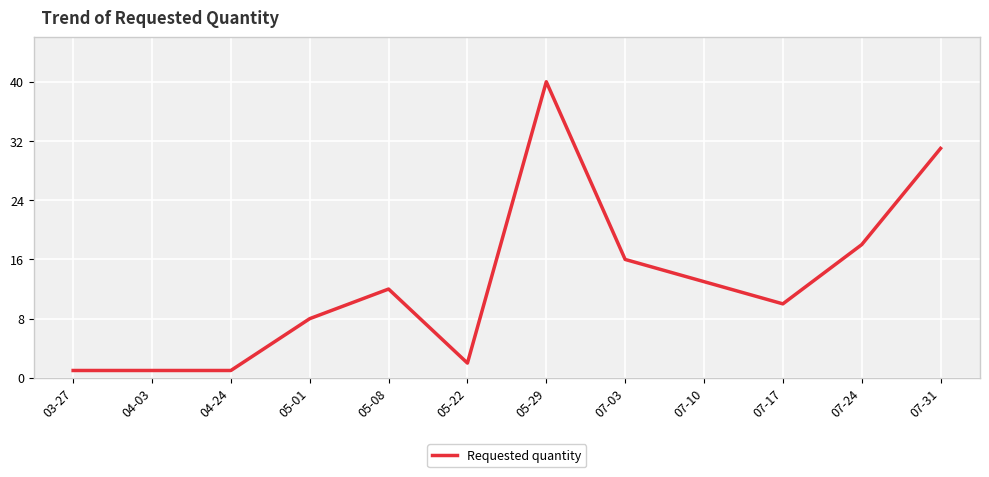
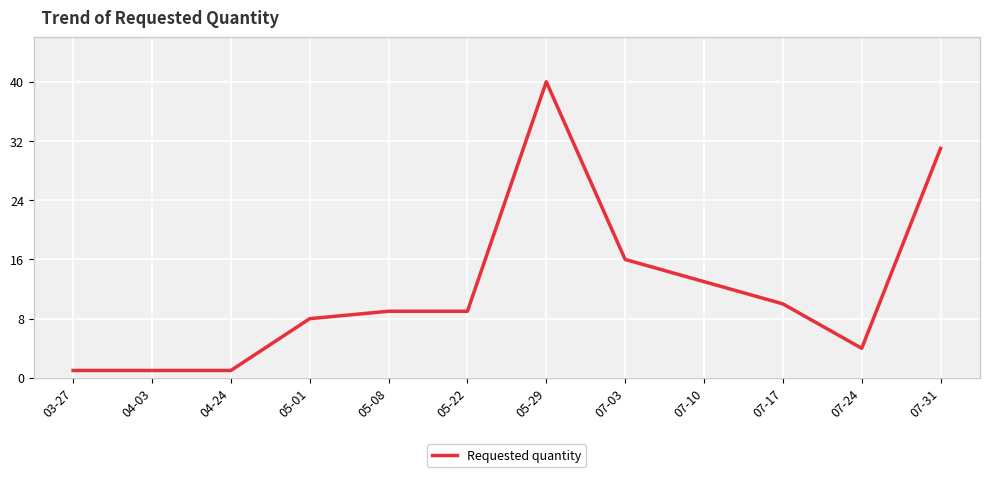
05-08: 12 -> 9
05-22: 2 -> 9
07-24: 18 -> 4
